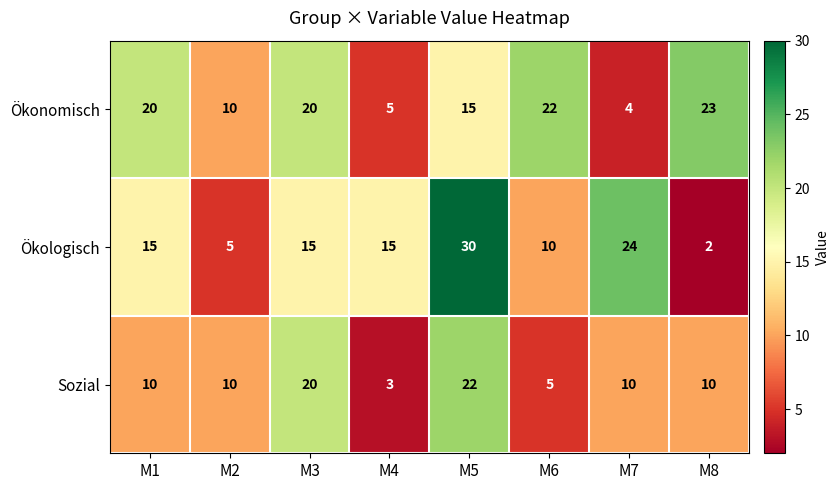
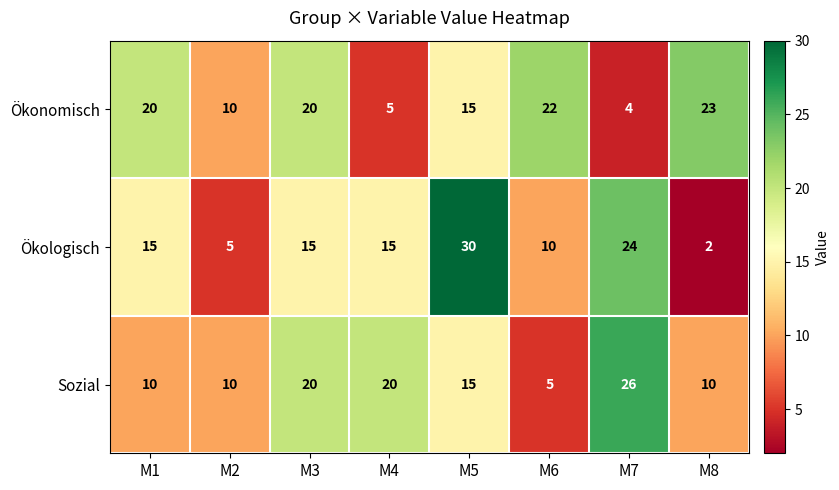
Sozial, M4: 3 -> 20
Sozial, M5: 22 -> 15
Sozial, M7: 10 -> 26
